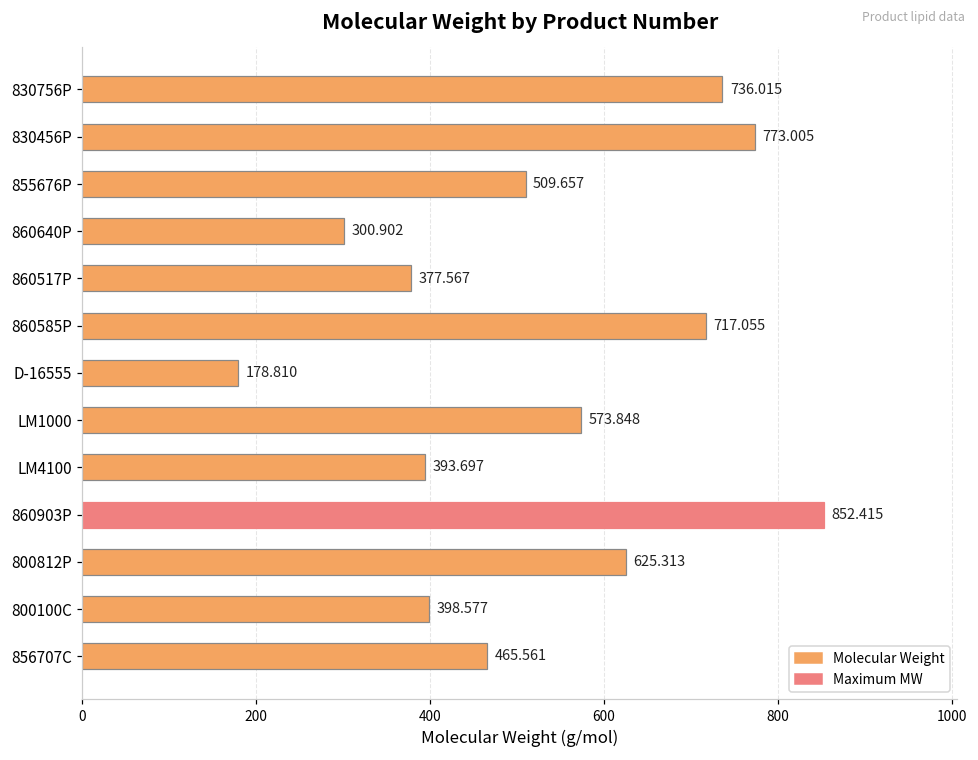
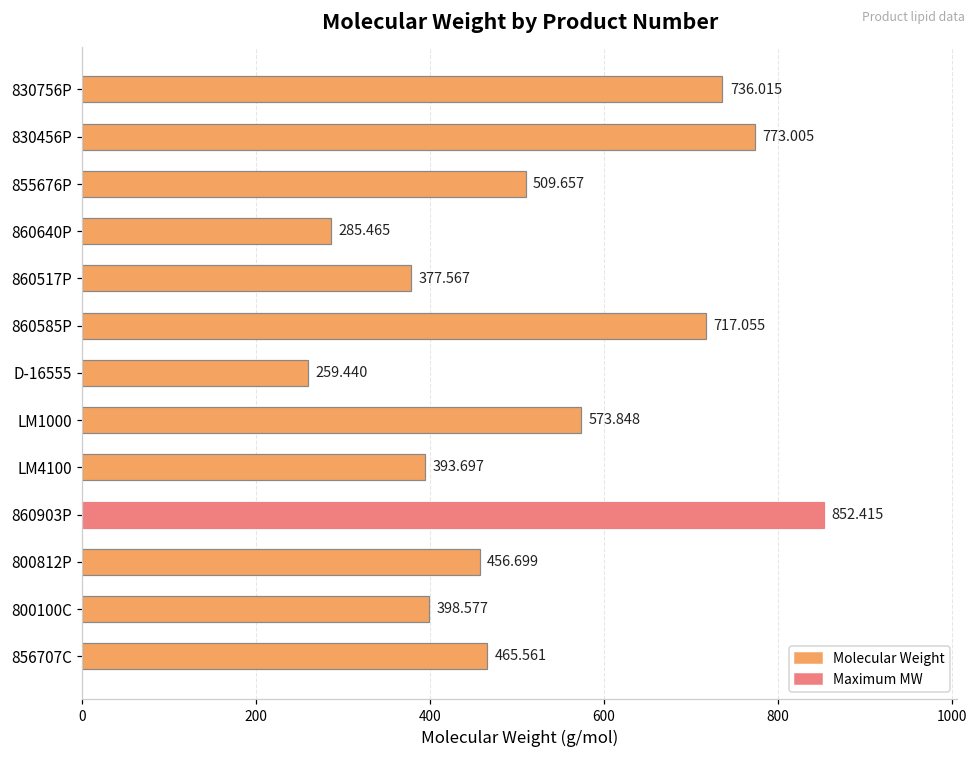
860640P: 300.902 -> 285.465
D-16555: 178.810 -> 259.440
800812P: 625.313 -> 456.699
